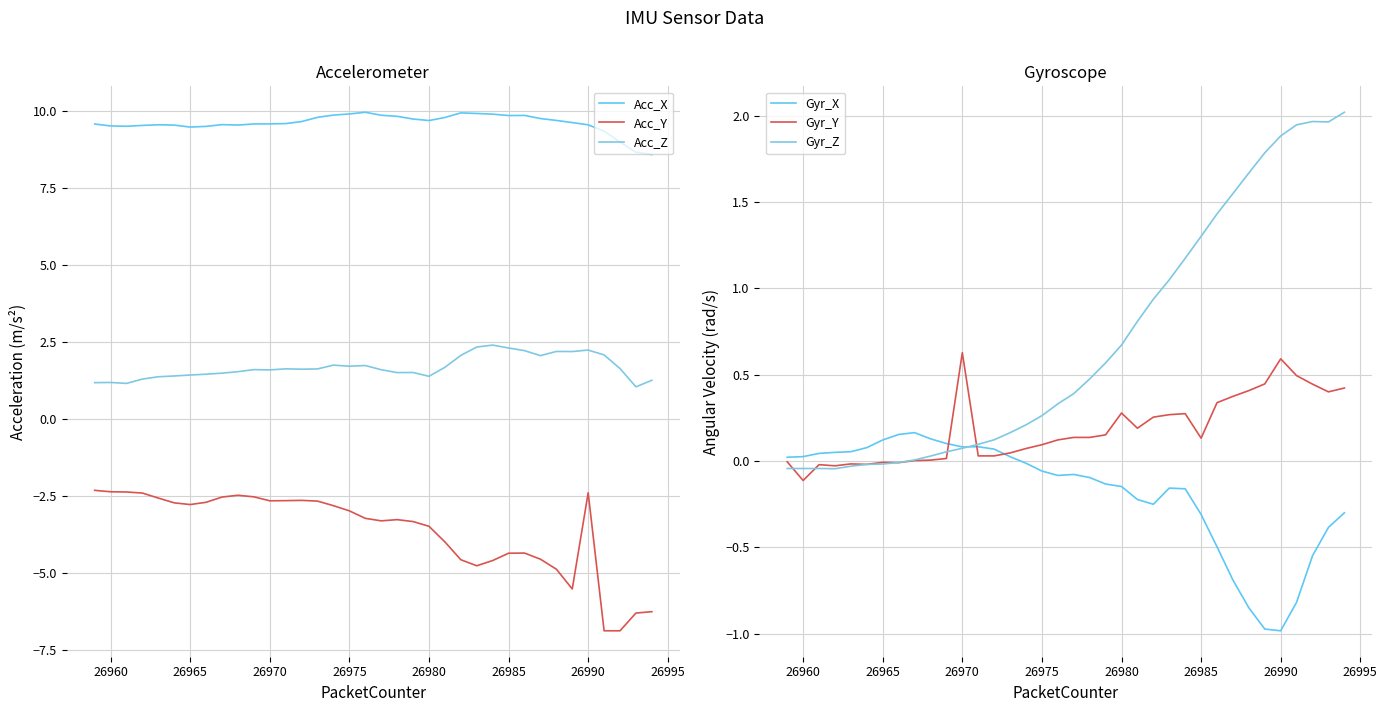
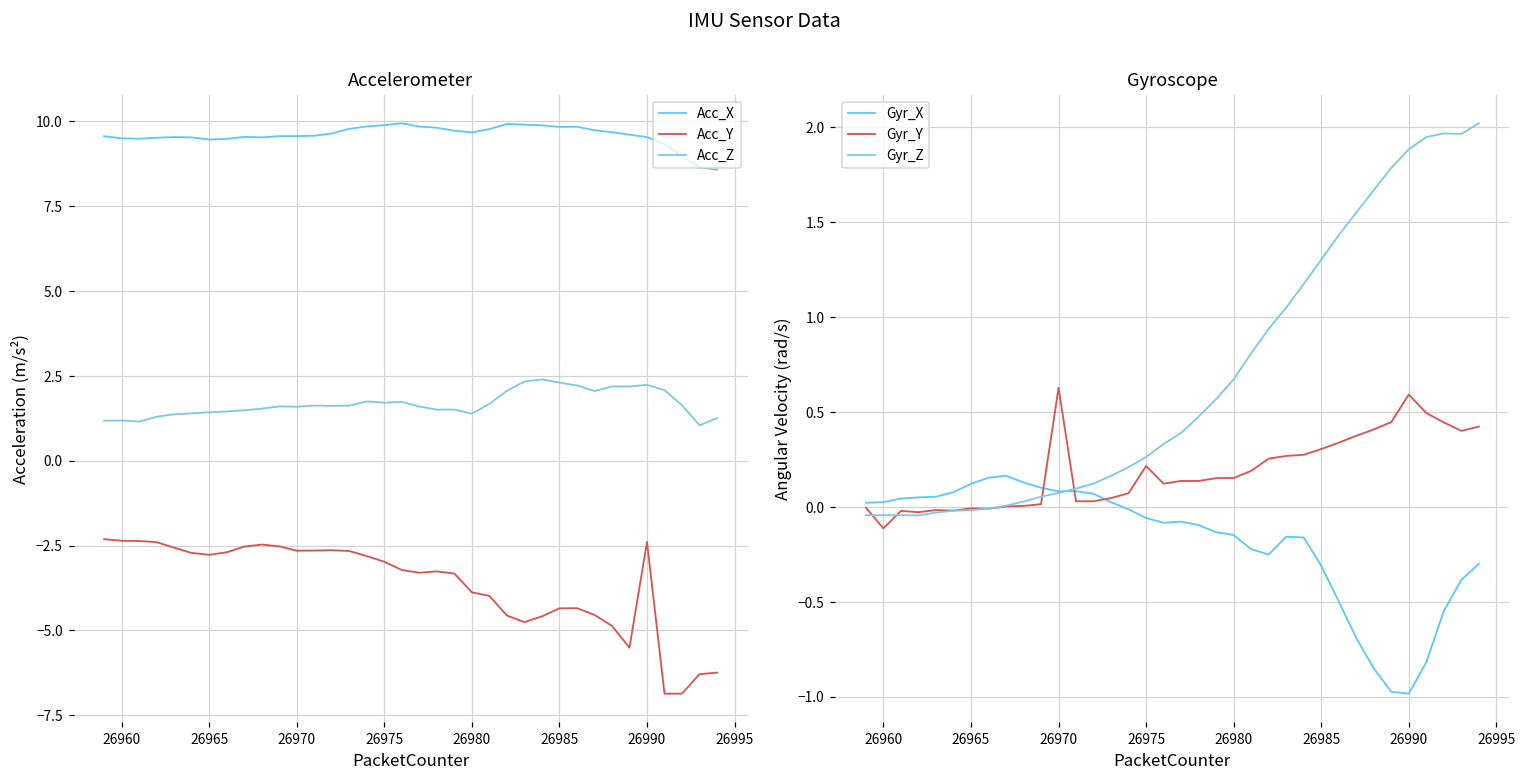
Accelerometer, Acc_Y, 26980: -3.5 -> -3.9
Gyroscope, Gyr_Y, 26975: 0.09 -> 0.22
Gyroscope, Gyr_Y, 26980: 0.28 -> 0.15
Gyroscope, Gyr_Y, 26985: 0.13 -> 0.30
